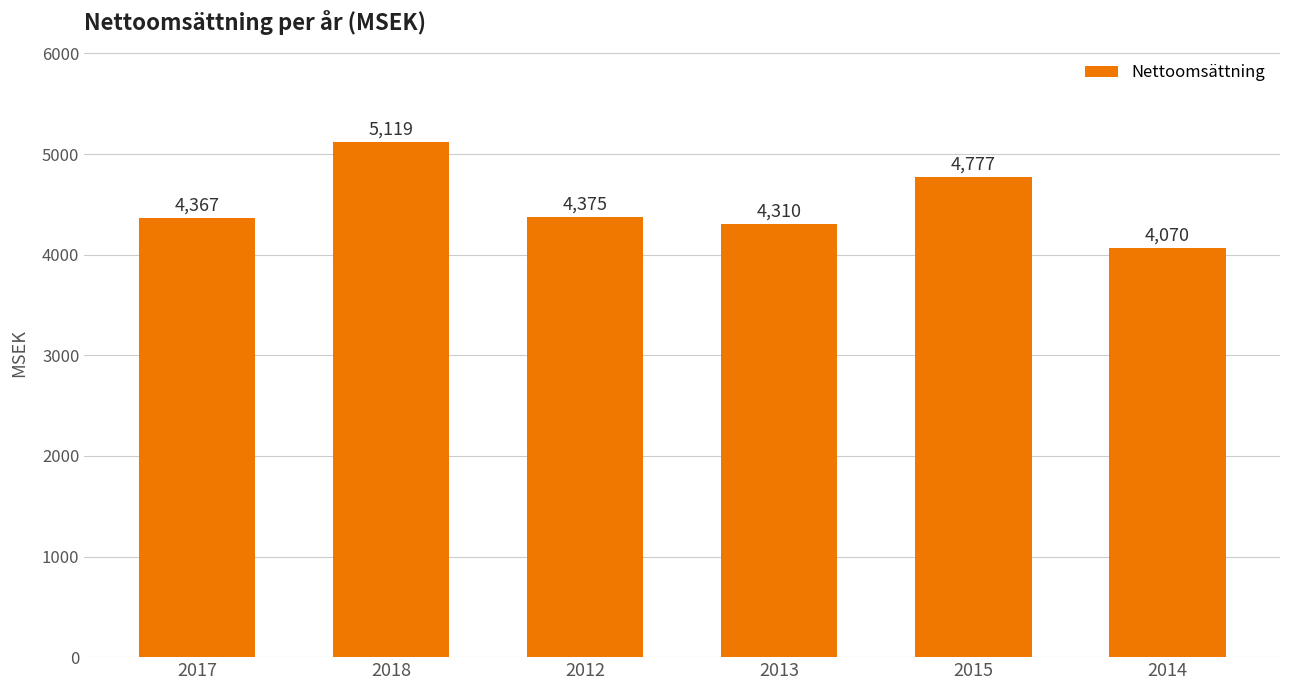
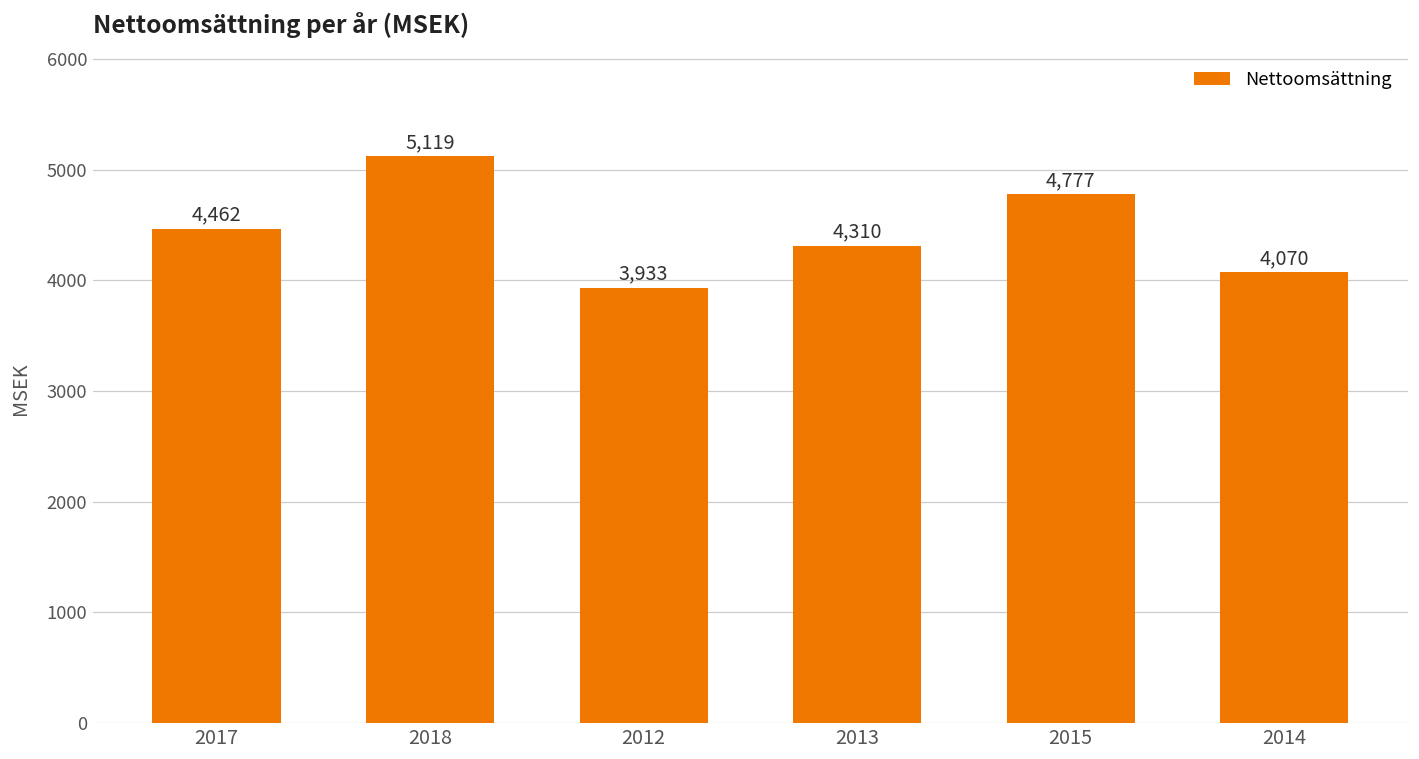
2017: 4,367 -> 4,462
2012: 4,375 -> 3,933
